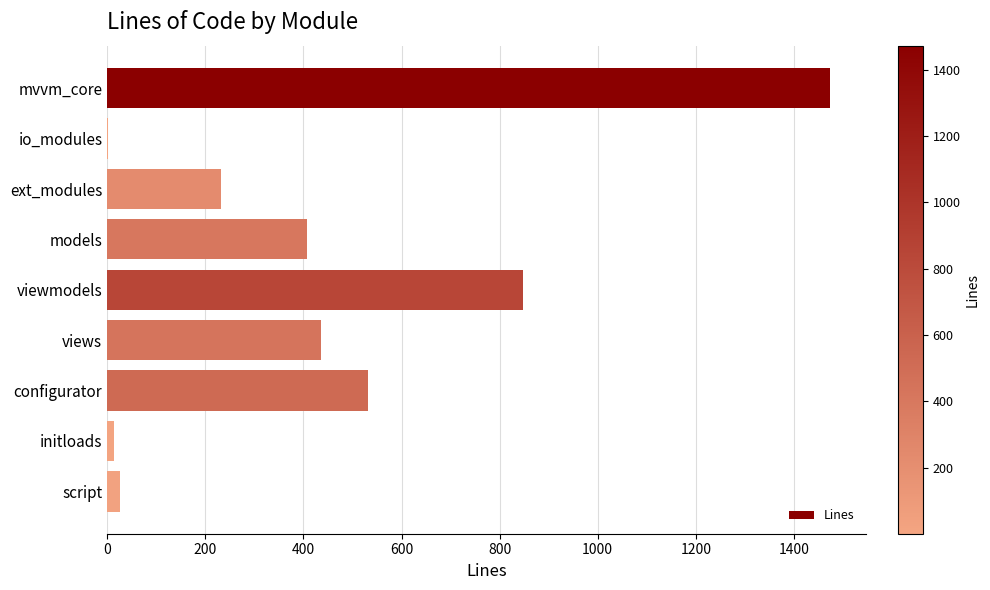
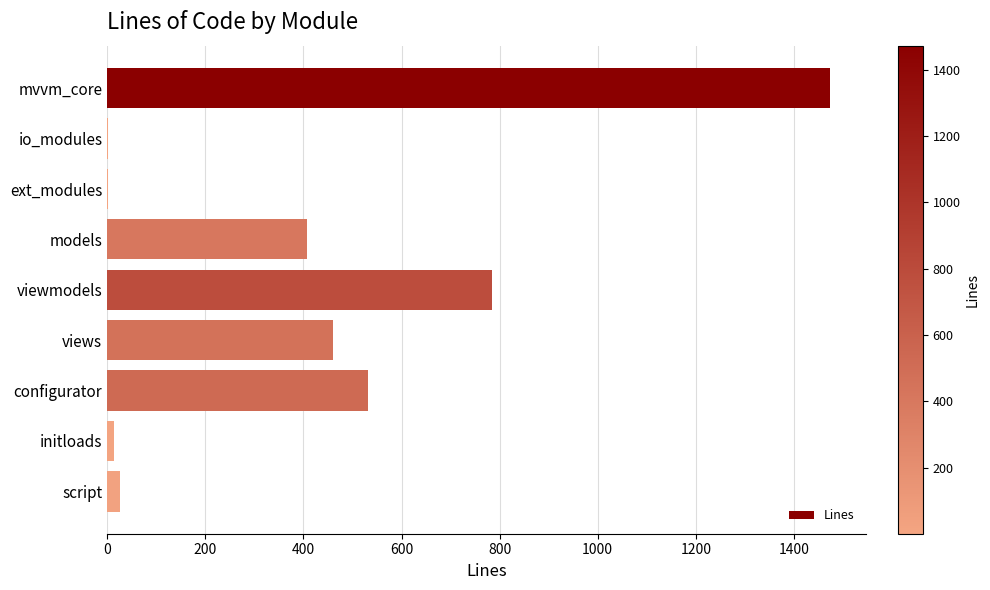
ext_modules: 230 -> 0
viewmodels: 850 -> 790
views: 440 -> 460
